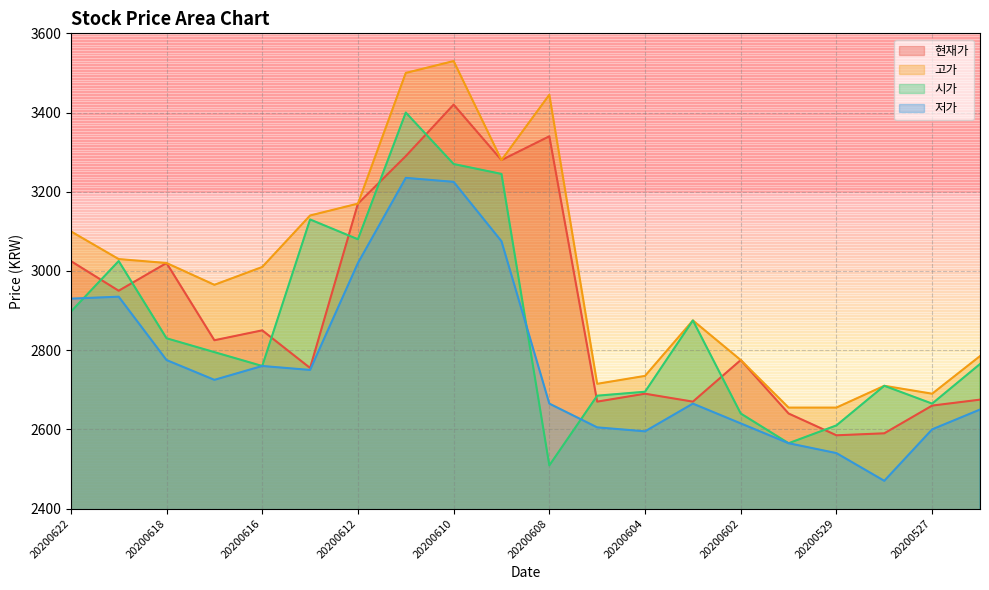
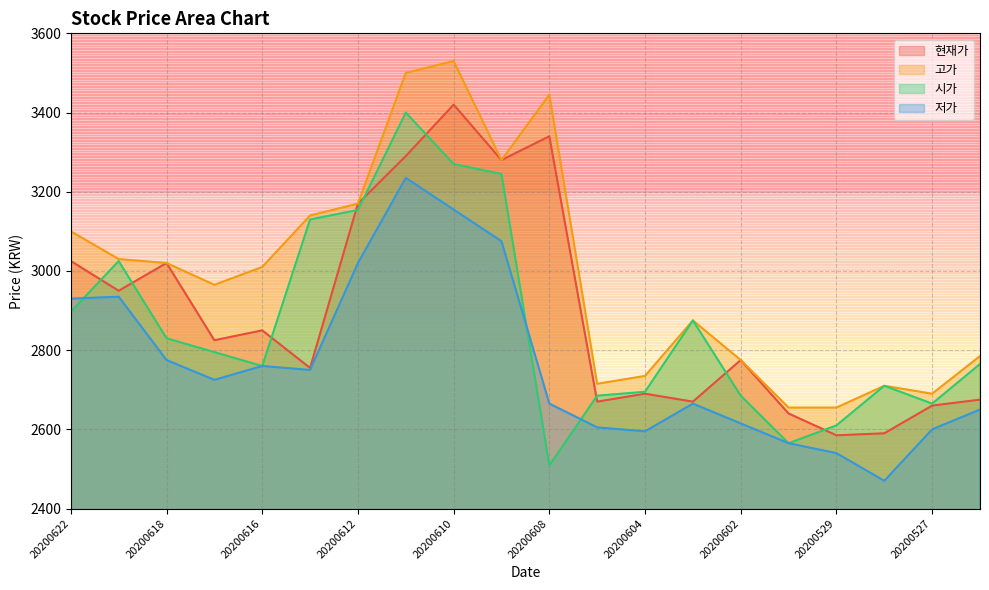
시가, 20200612: 3080 -> 3150
저가, 20200610: 3230 -> 3160
시가, 20200602: 2640 -> 2690
